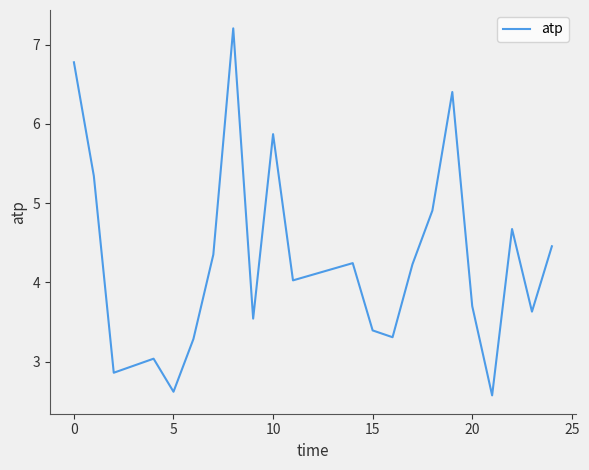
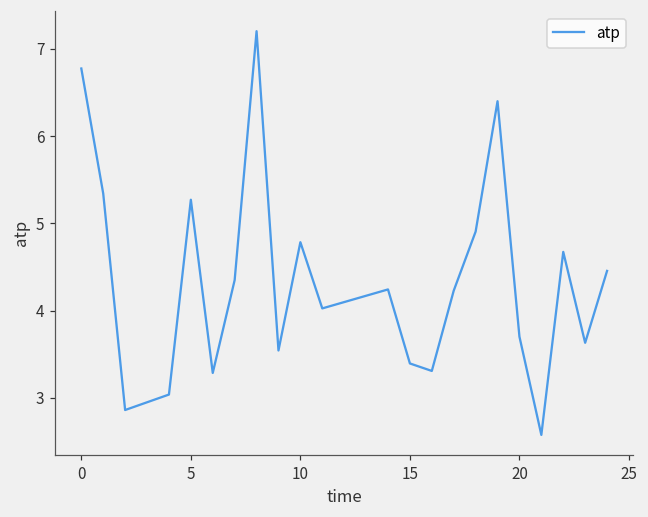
5: 2.6 -> 5.3
10: 5.9 -> 4.8
